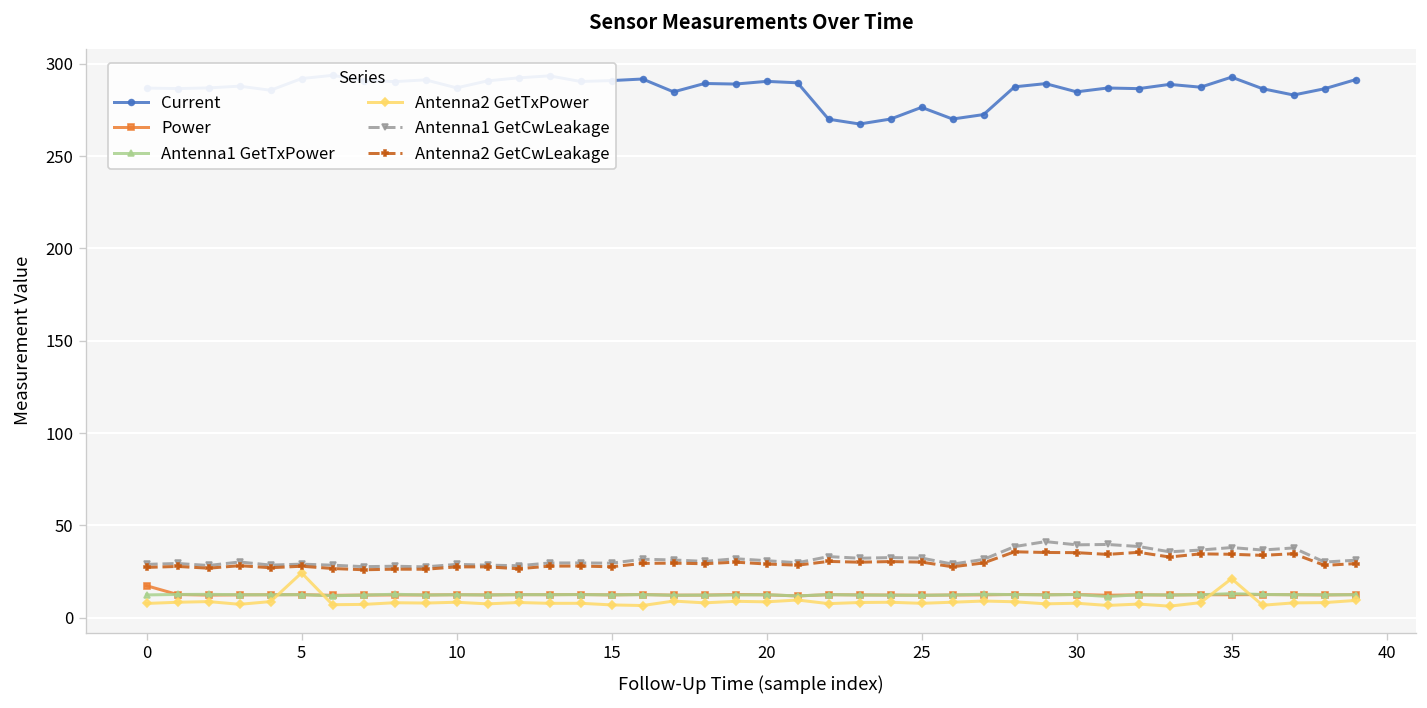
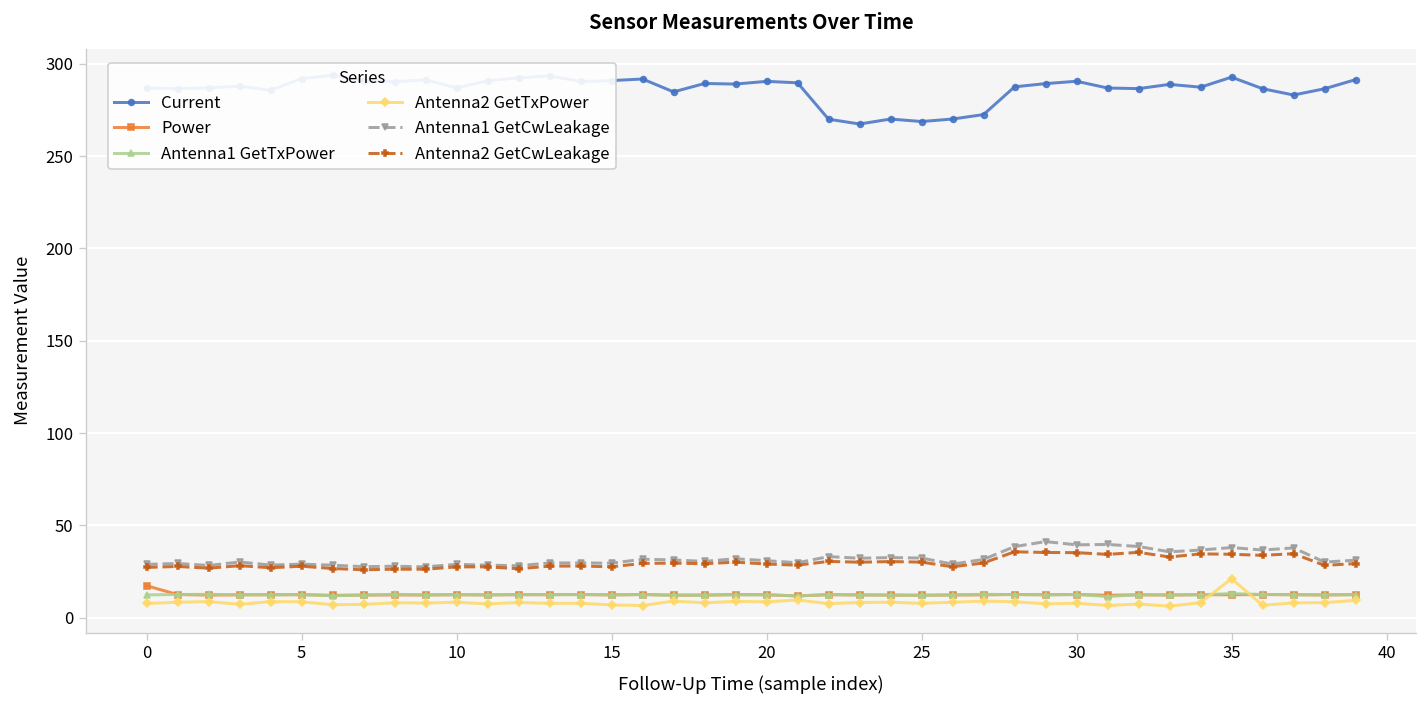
Antenna2 GetTxPower, 5: 24 -> 9
Current, 25: 276 -> 269
Current, 30: 285 -> 291
